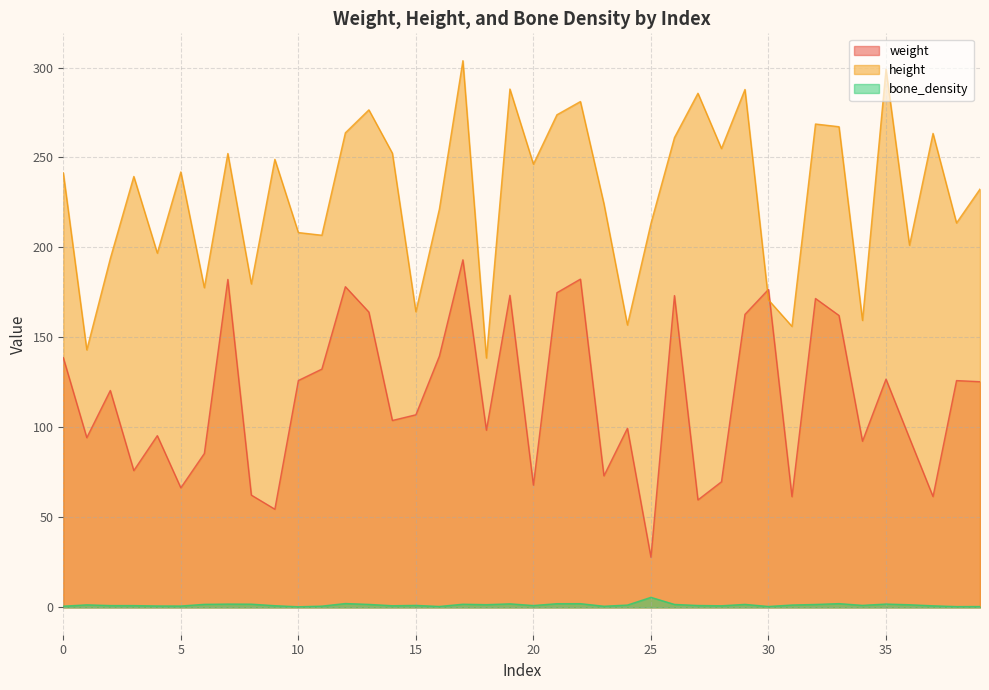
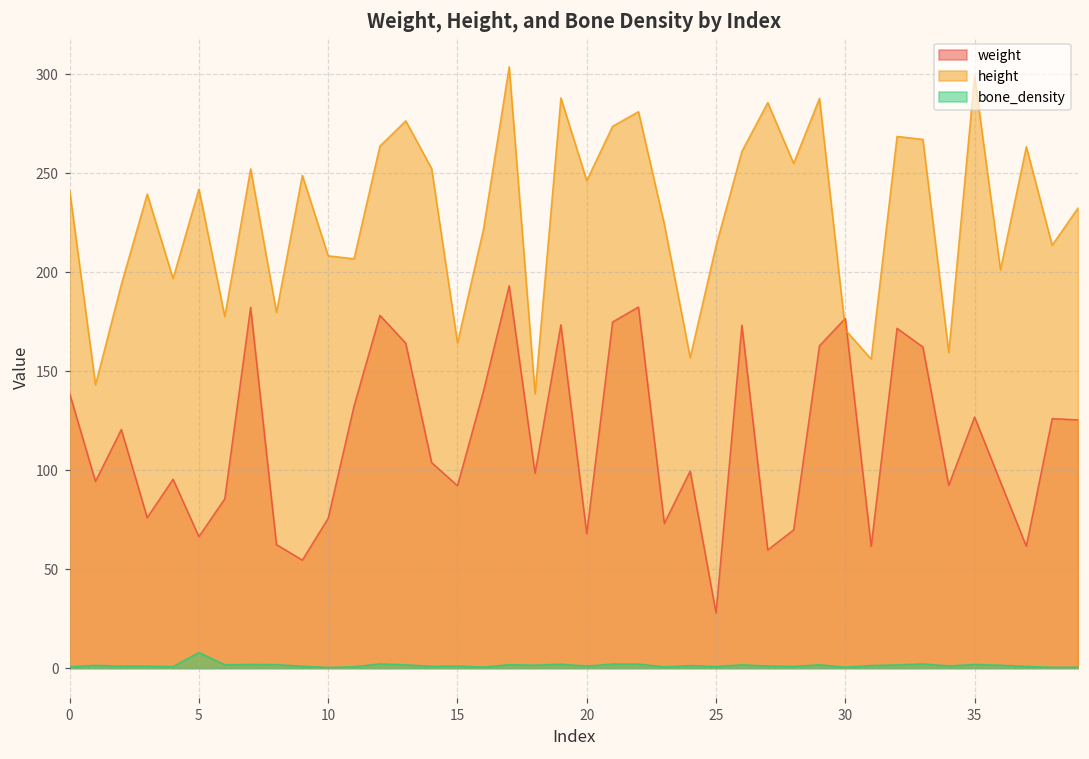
bone_density, 5: 1 -> 8
weight, 10: 126 -> 76
weight, 15: 107 -> 92
bone_density, 25: 6 -> 1
